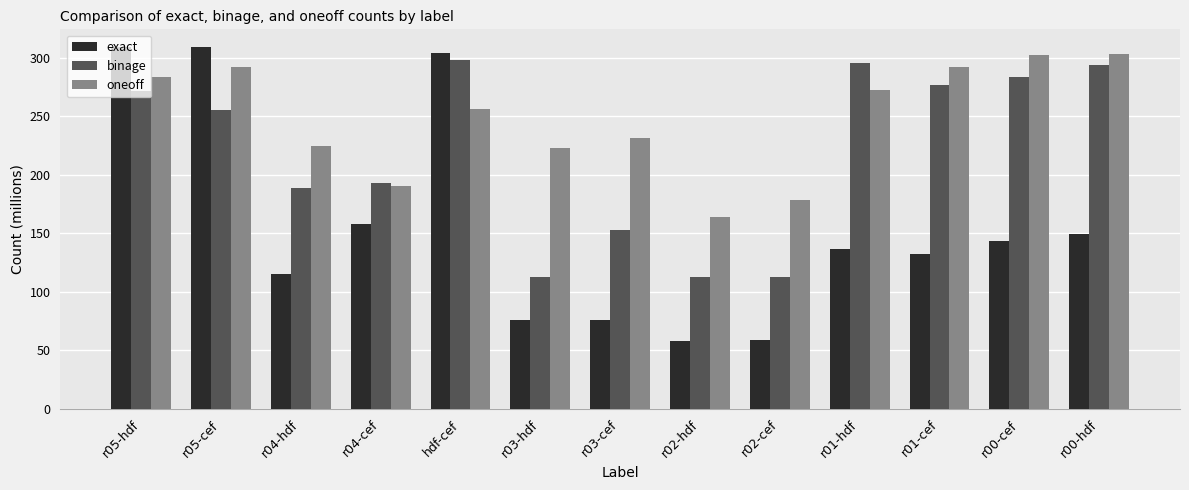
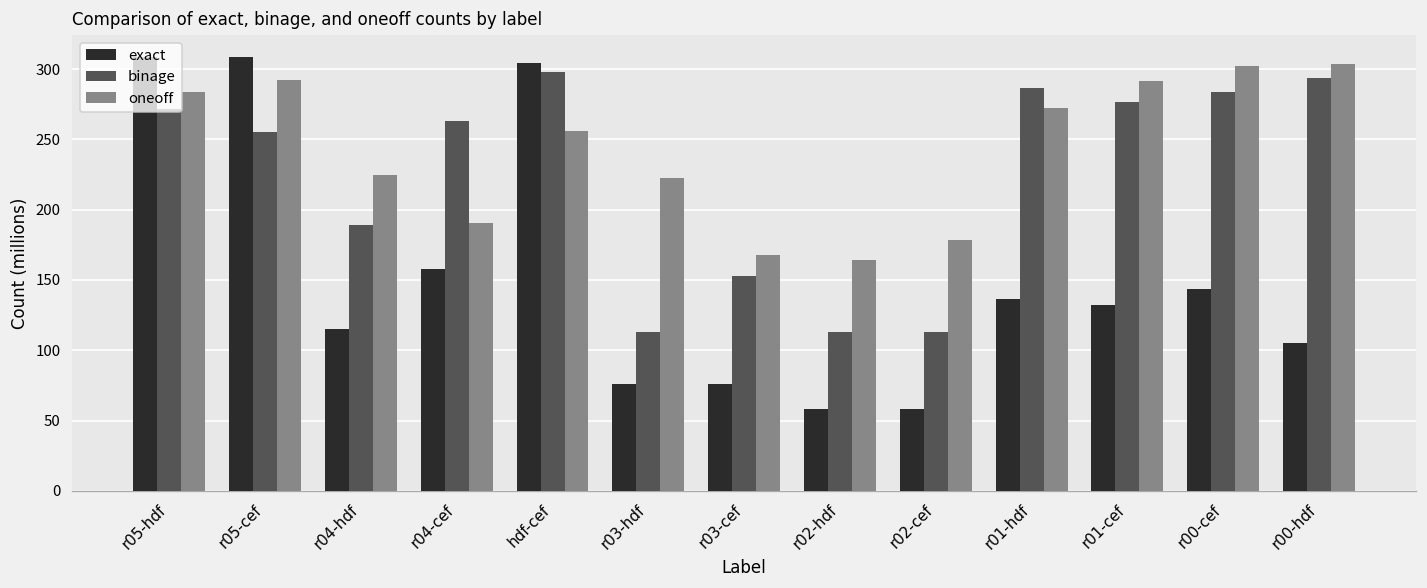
binage, r04-cef: 193 -> 263
oneoff, r03-cef: 231 -> 168
binage, r01-hdf: 296 -> 287
exact, r00-hdf: 150 -> 105
